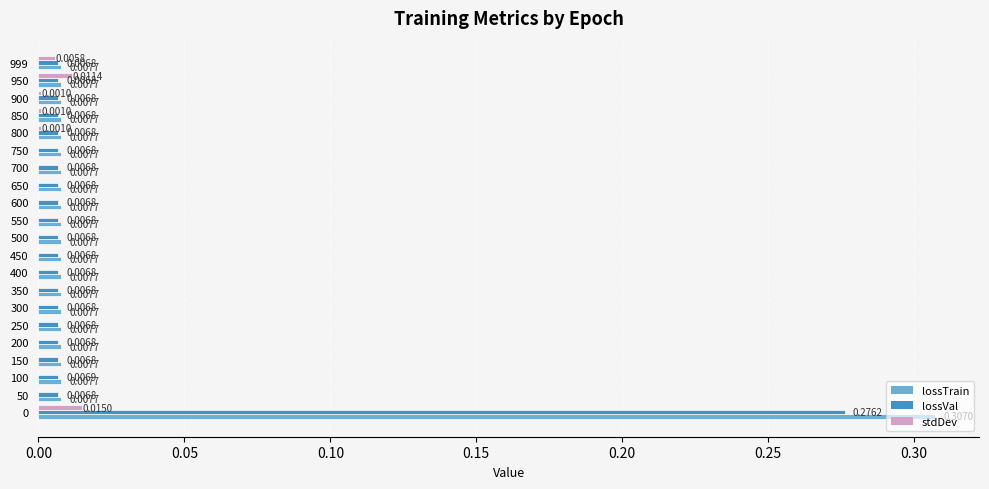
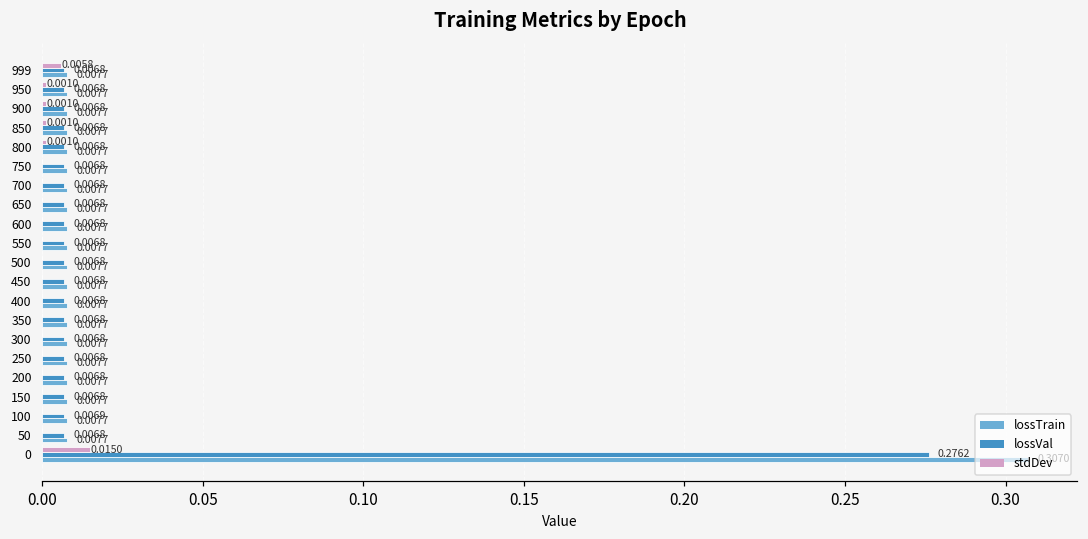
stdDev, 950: 0.0114 -> 0.0010
